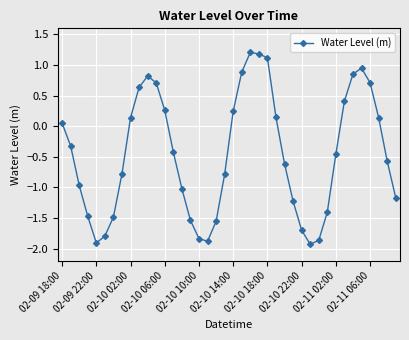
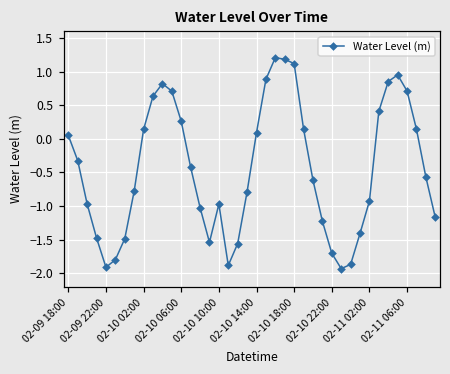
02-10 10:00: -1.8 -> -1.0
02-10 14:00: 0.2 -> 0.1
02-11 02:00: -0.5 -> -0.9
